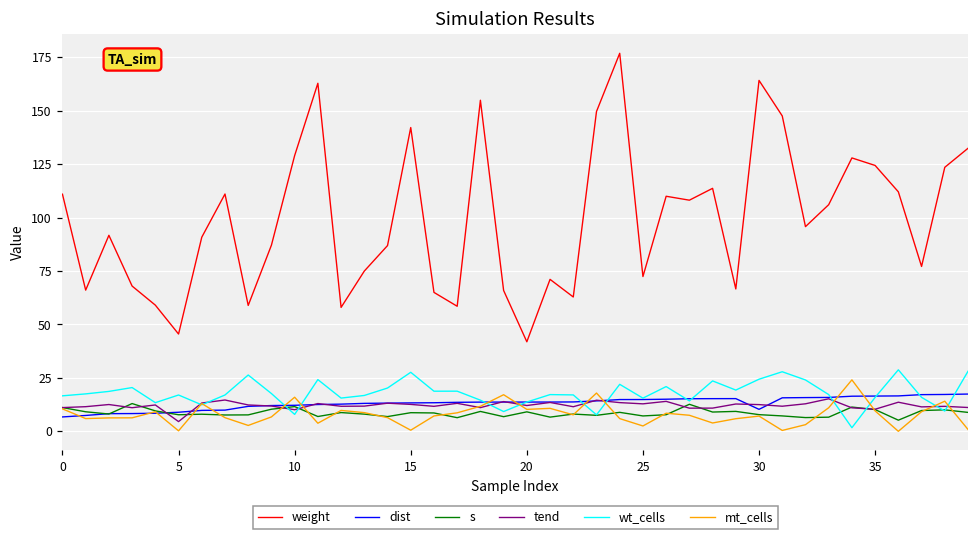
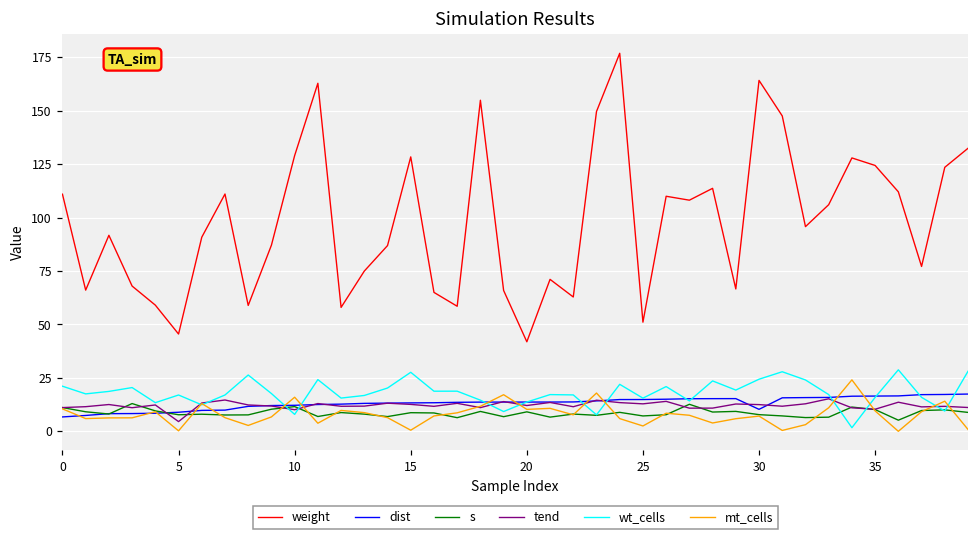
wt_cells, 0: 17 -> 21
weight, 15: 142 -> 128
weight, 25: 72 -> 51
